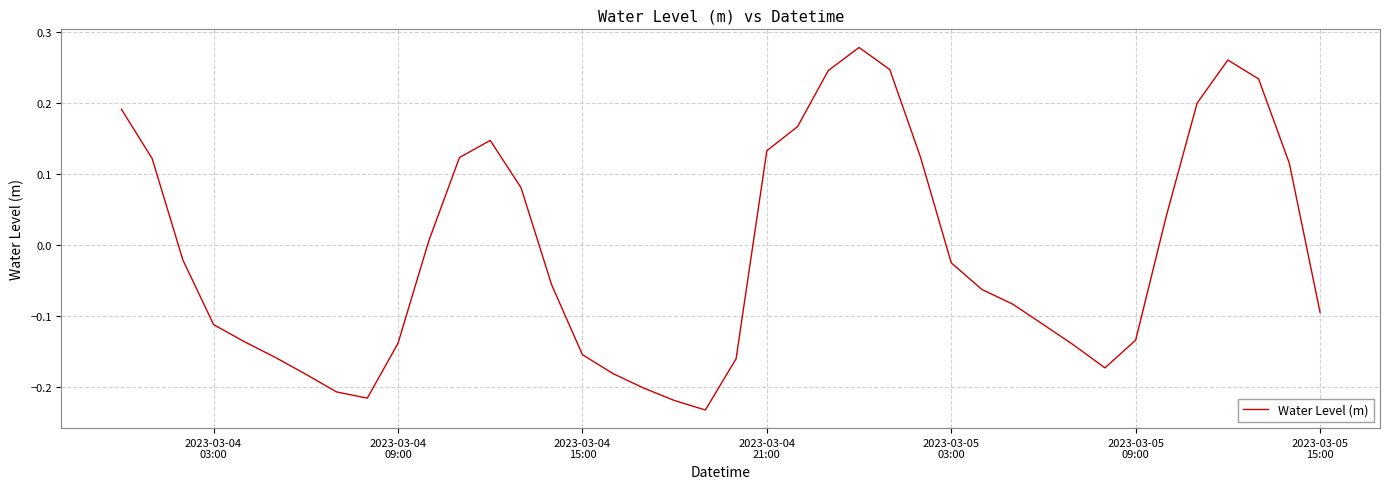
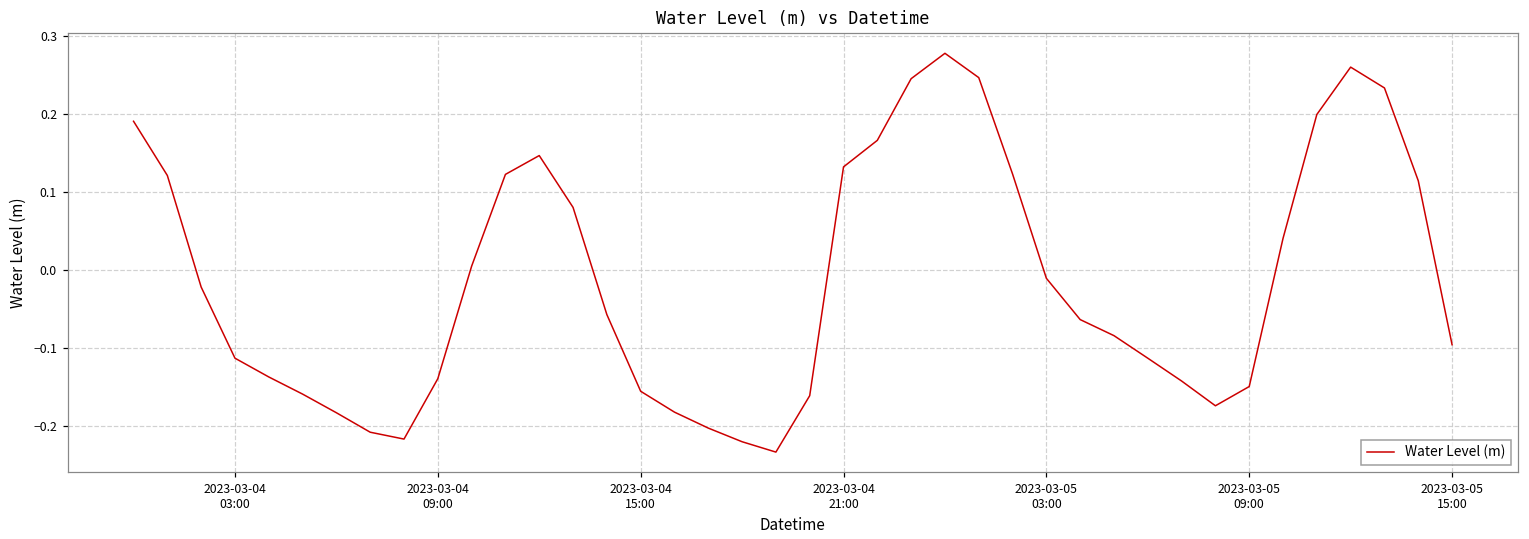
2023-03-05 03:00: -0.03 -> -0.01
2023-03-05 09:00: -0.13 -> -0.15
